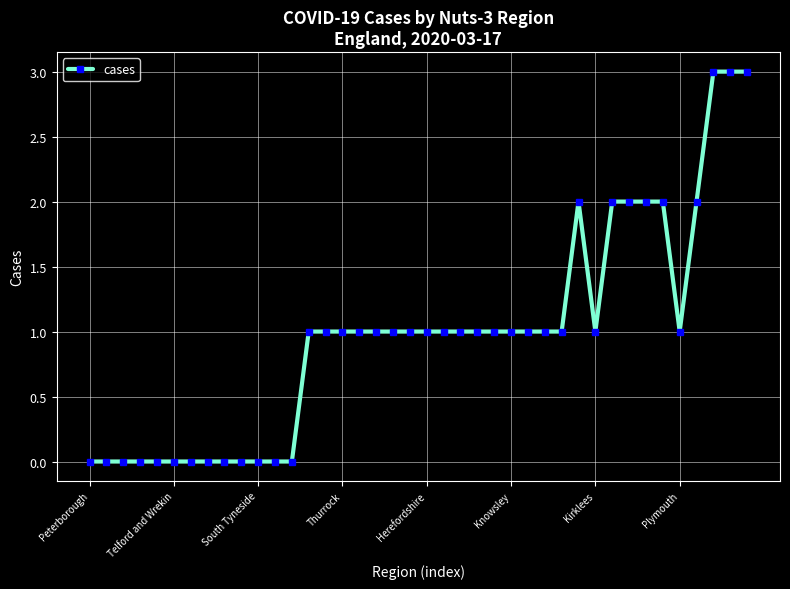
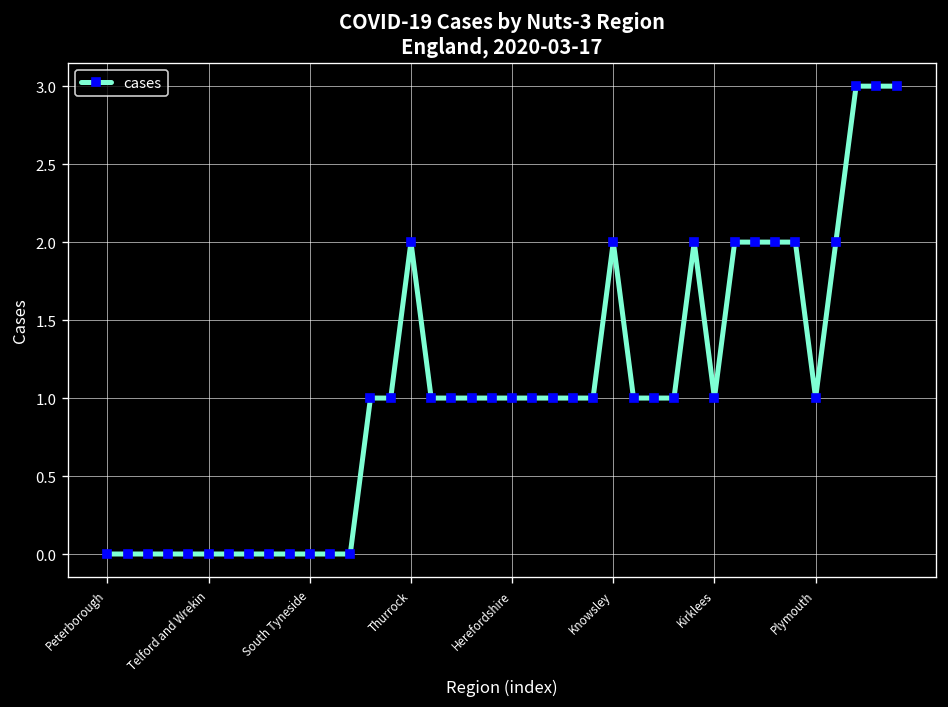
Thurrock: 1 -> 2
Knowsley: 1 -> 2
